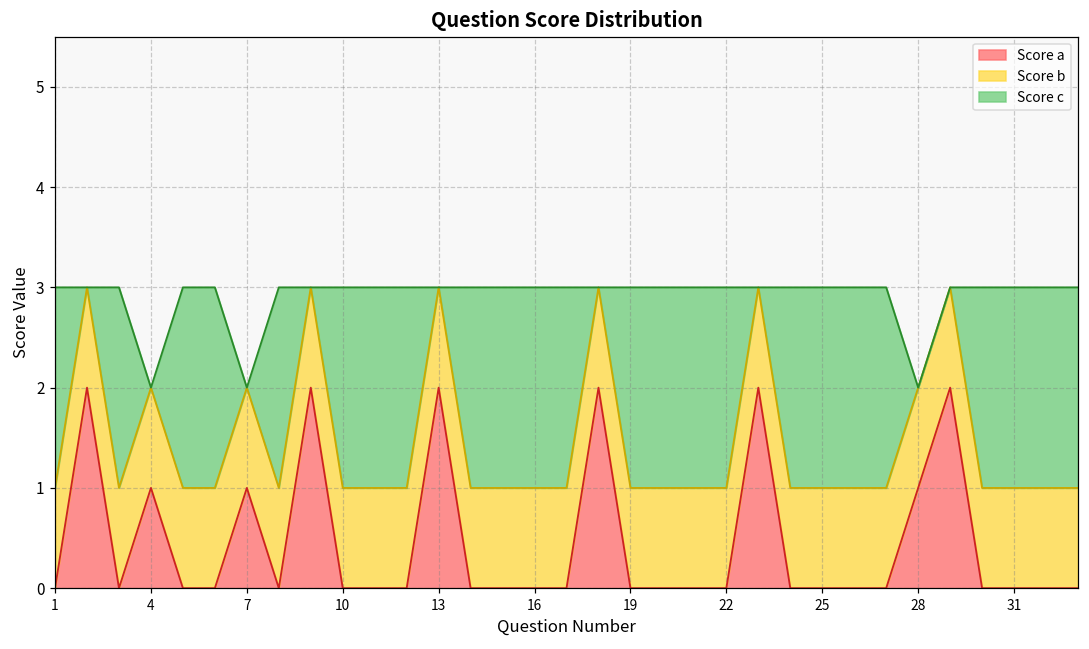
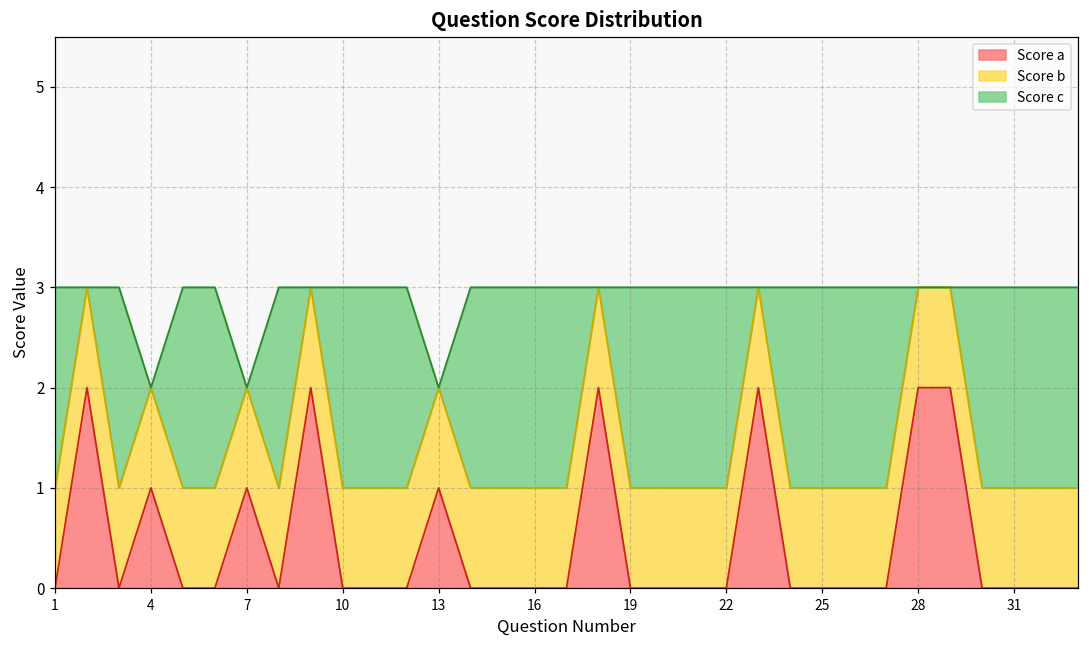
Score a, 13: 2 -> 1
Score a, 28: 1 -> 2
